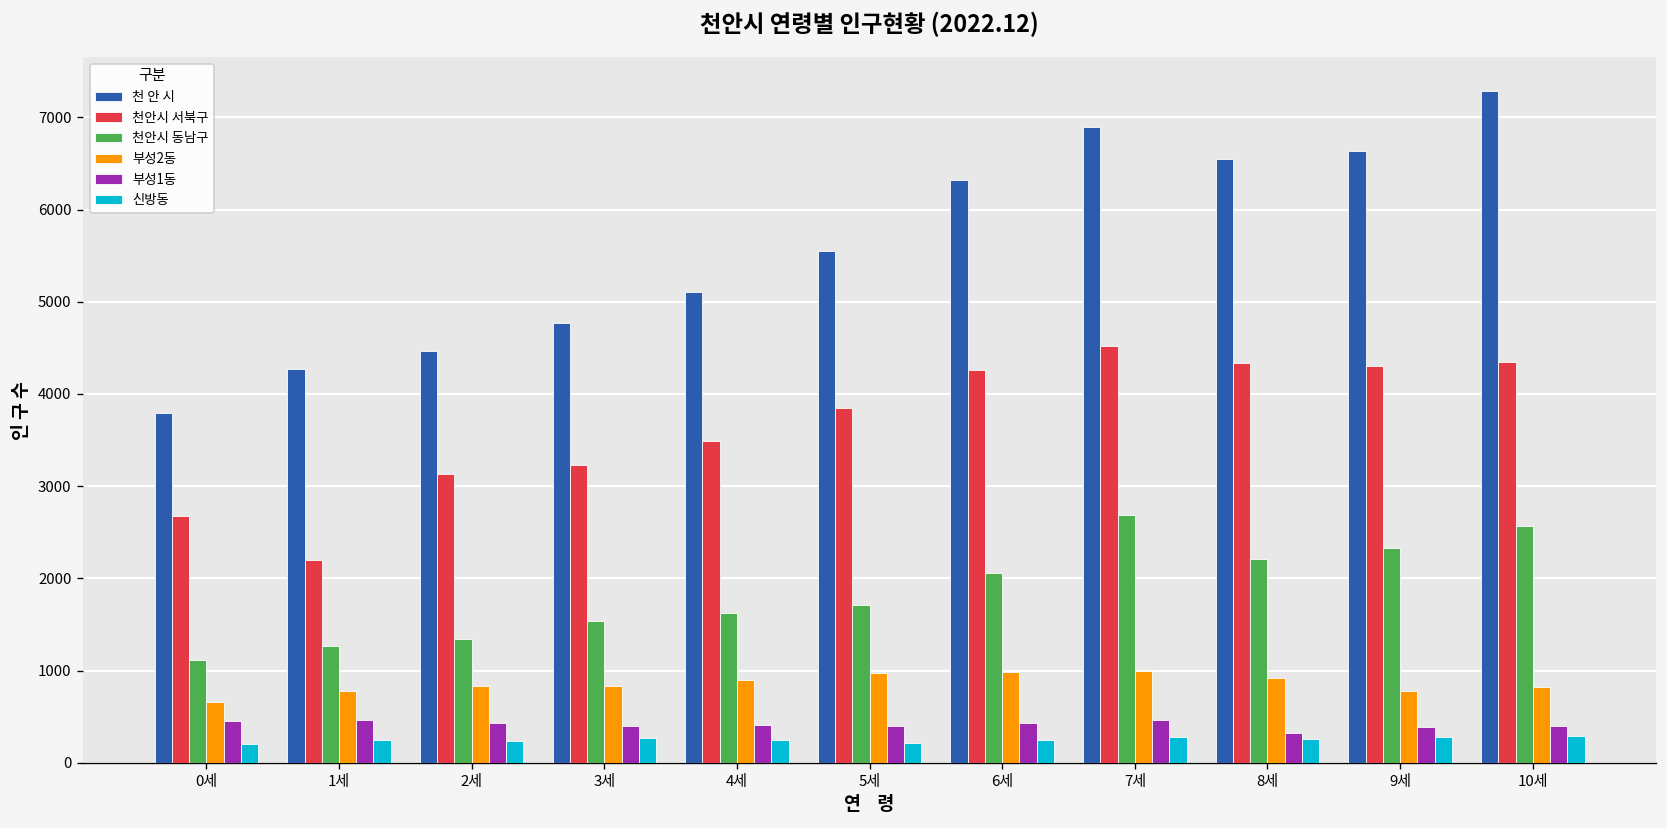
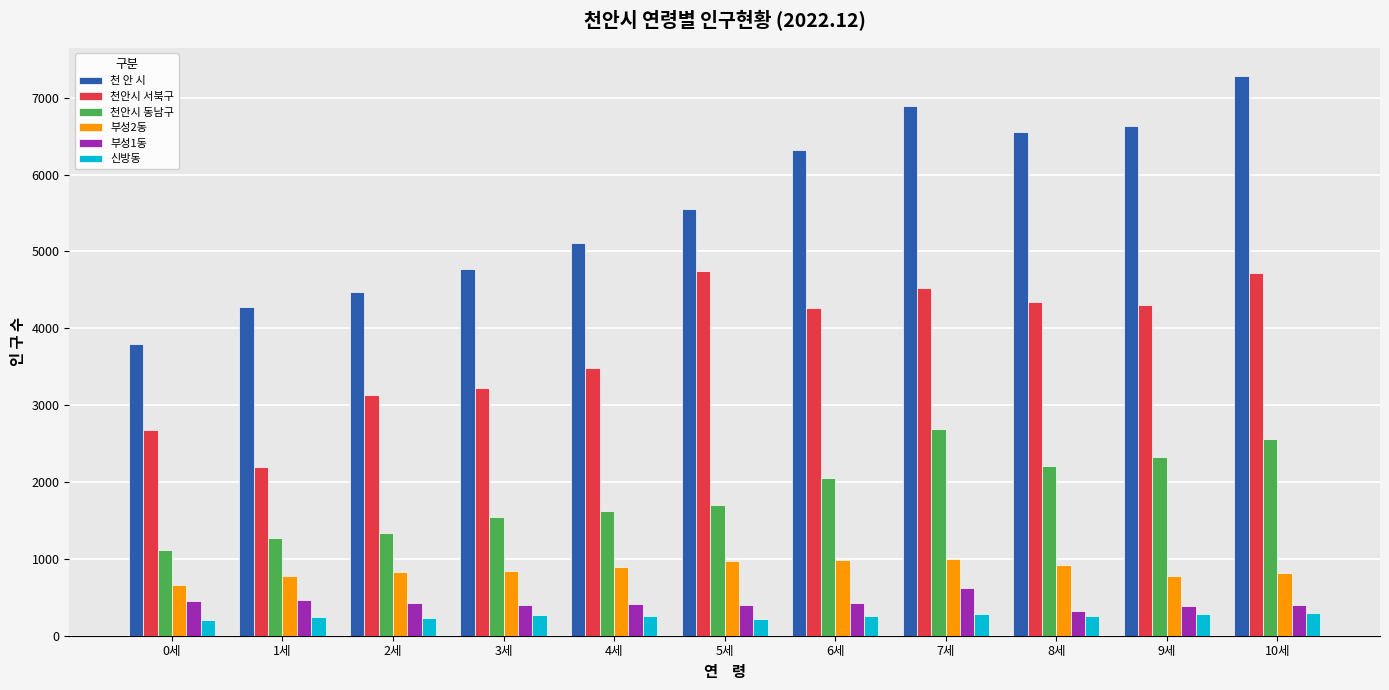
천안시 서북구, 5세: 3800 -> 4700
부성1동, 7세: 500 -> 600
천안시 서북구, 10세: 4400 -> 4700
